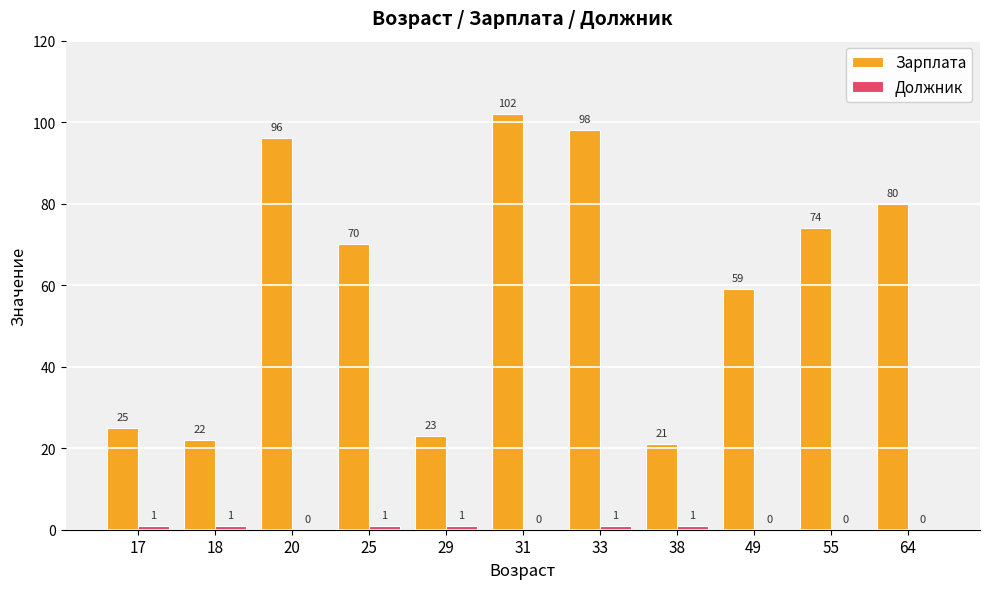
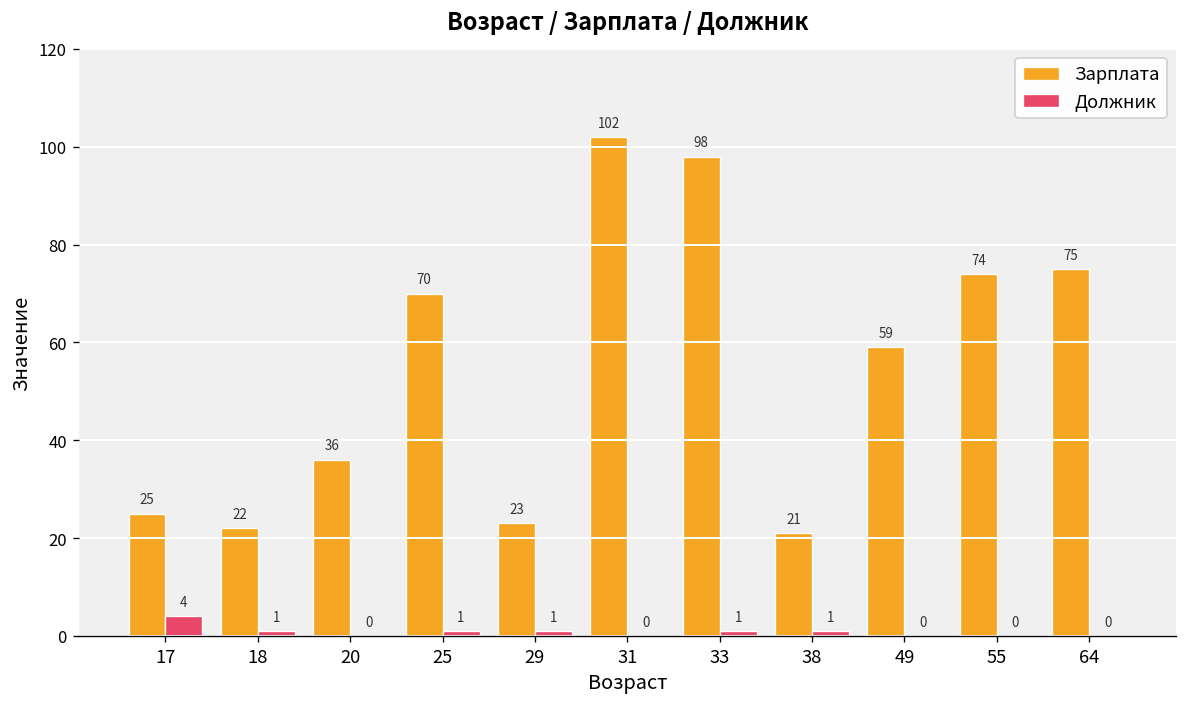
Должник, 17: 1 -> 4
Зарплата, 20: 96 -> 36
Зарплата, 64: 80 -> 75
